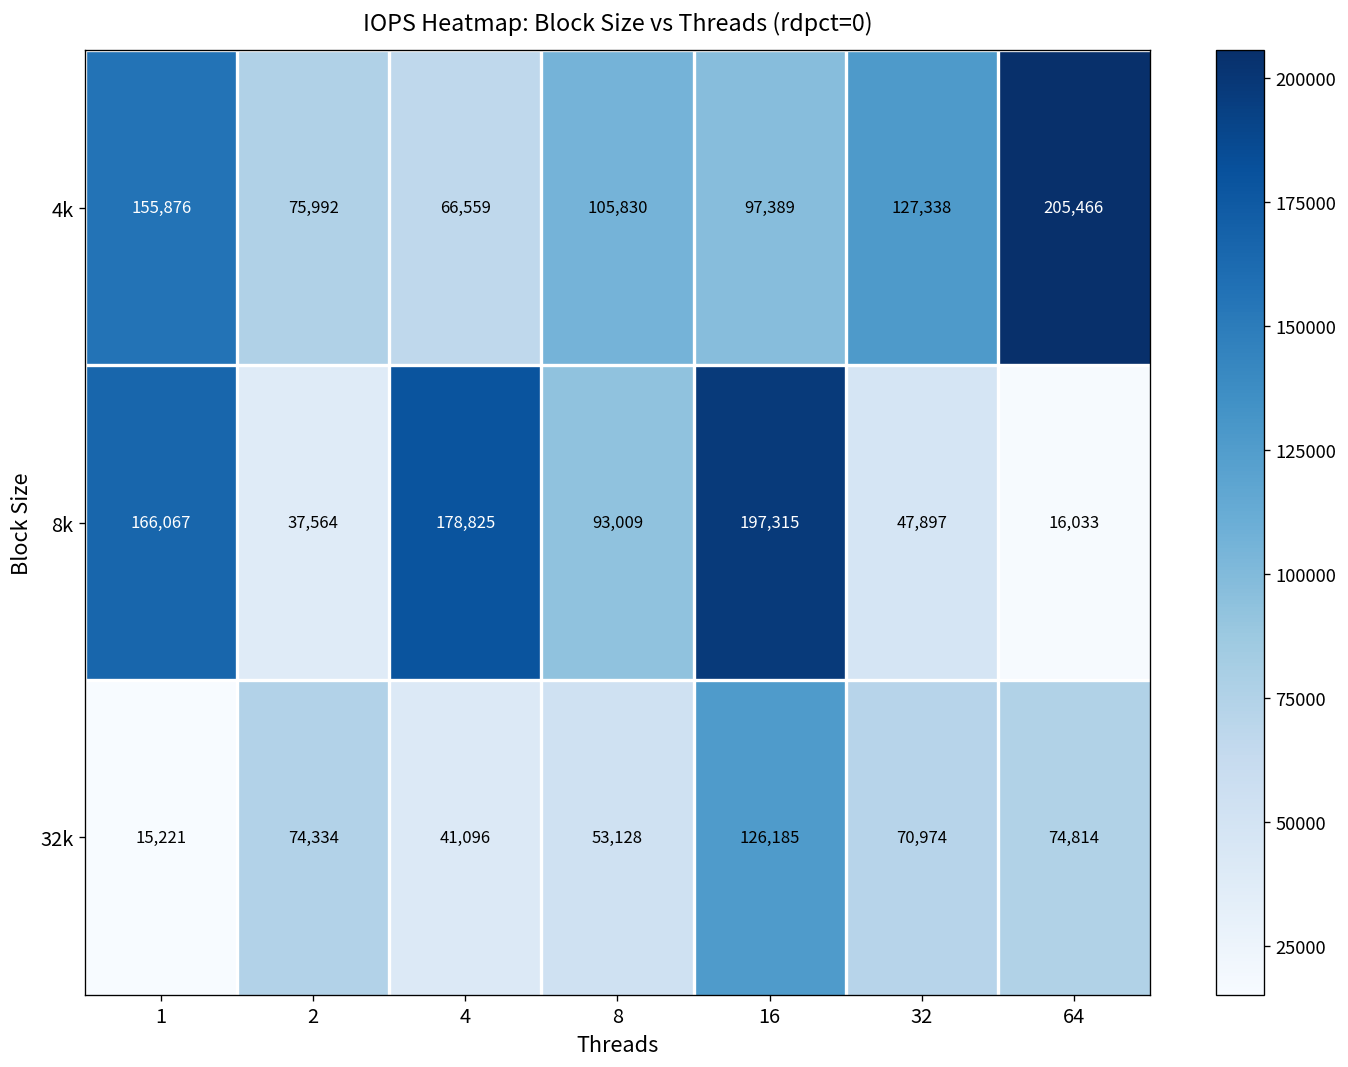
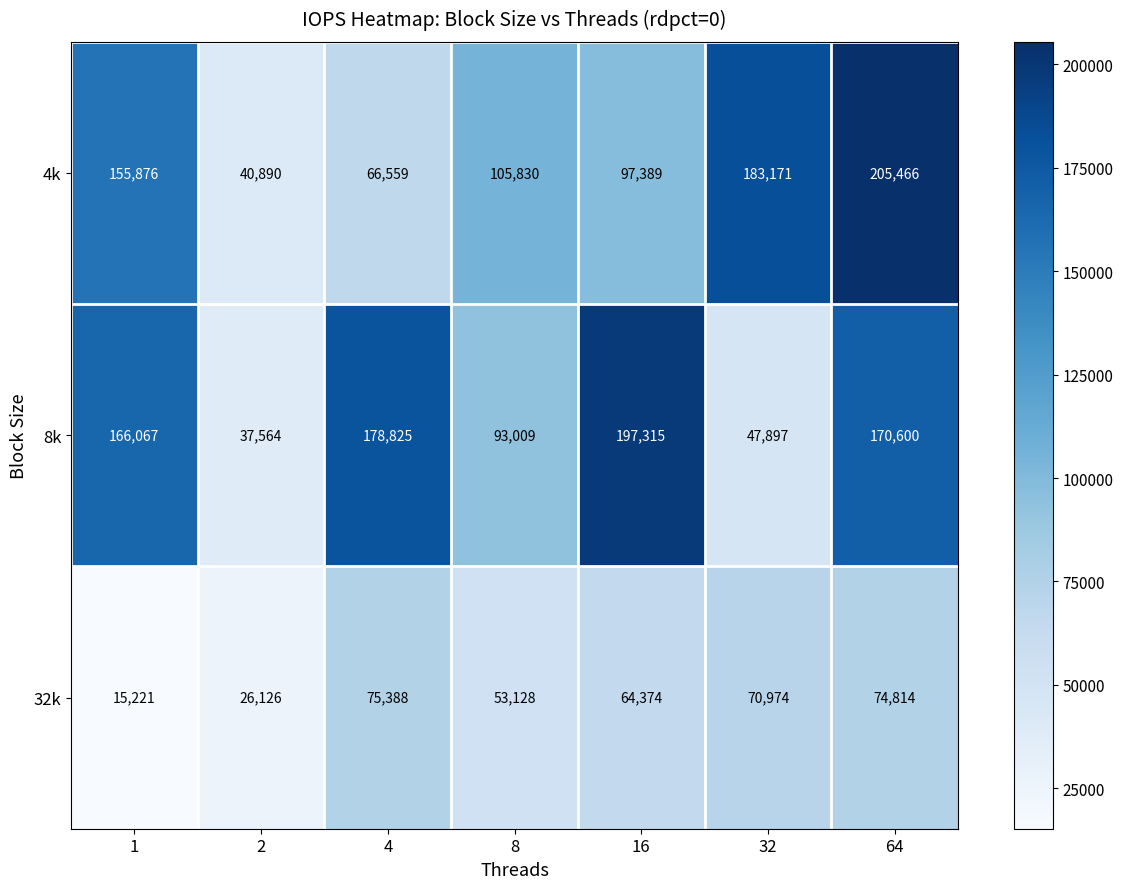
4k, 2: 75,992 -> 40,890
4k, 32: 127,338 -> 183,171
8k, 64: 16,033 -> 170,600
32k, 2: 74,334 -> 26,126
32k, 4: 41,096 -> 75,388
32k, 16: 126,185 -> 64,374
